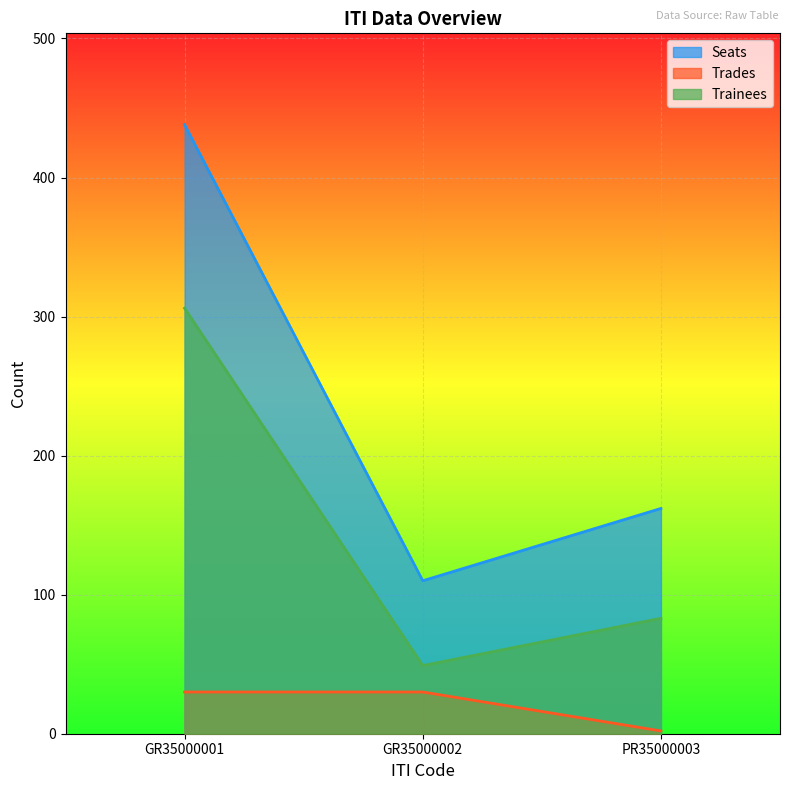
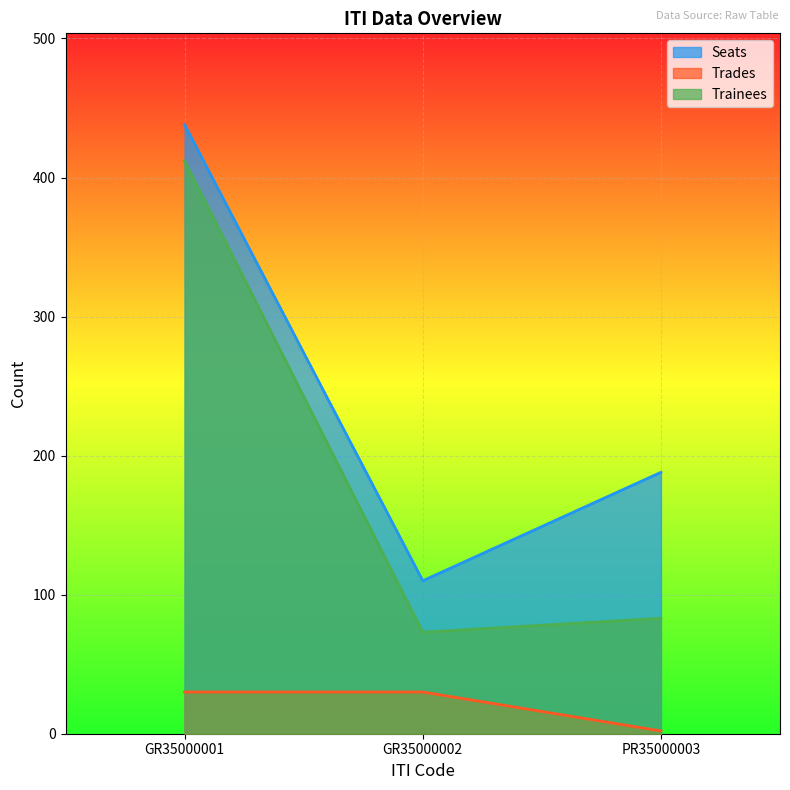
Trainees, GR35000001: 306 -> 412
Trainees, GR35000002: 49 -> 73
Seats, PR35000003: 162 -> 188
